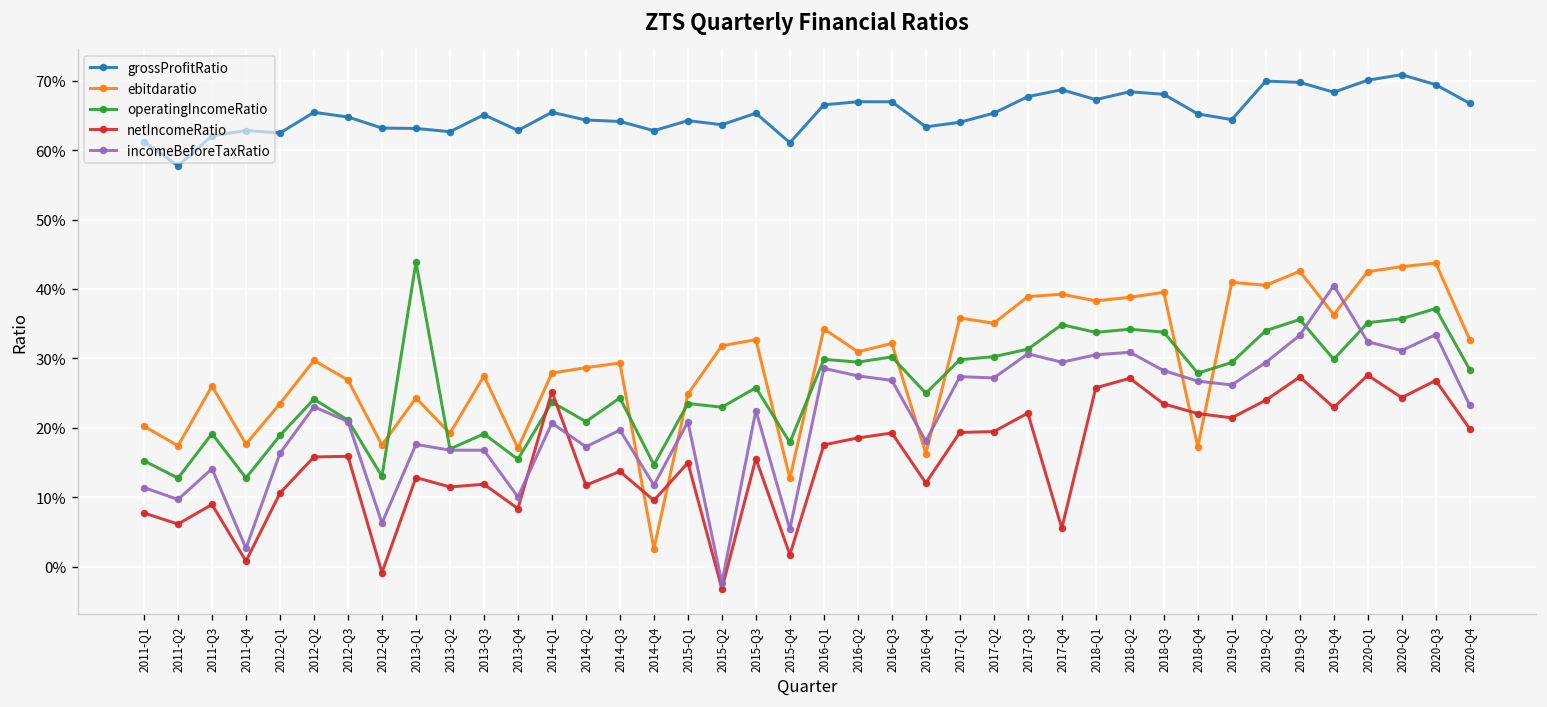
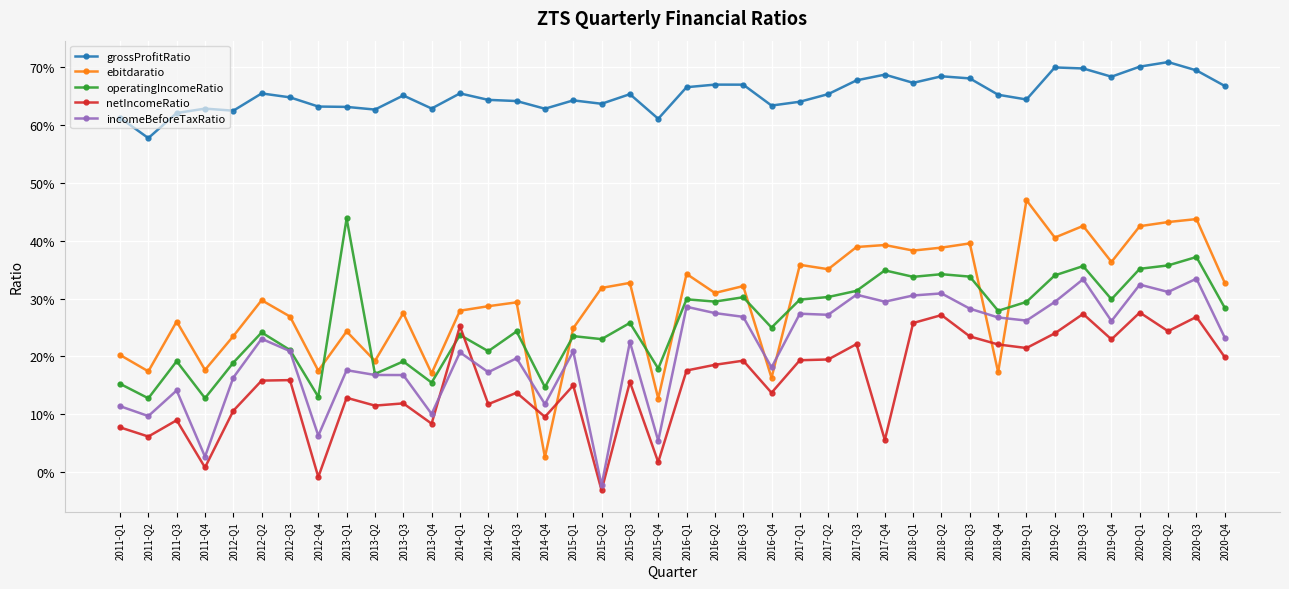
netIncomeRatio, 2016-Q4: 12% -> 14%
ebitdaratio, 2019-Q1: 41% -> 47%
incomeBeforeTaxRatio, 2019-Q4: 40% -> 26%
